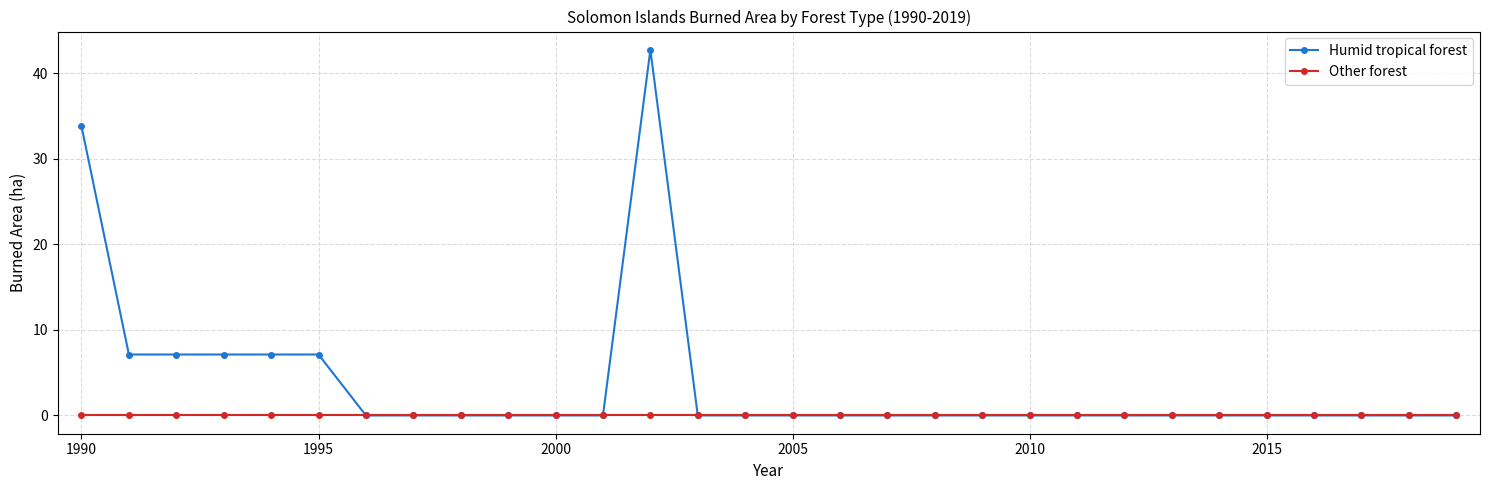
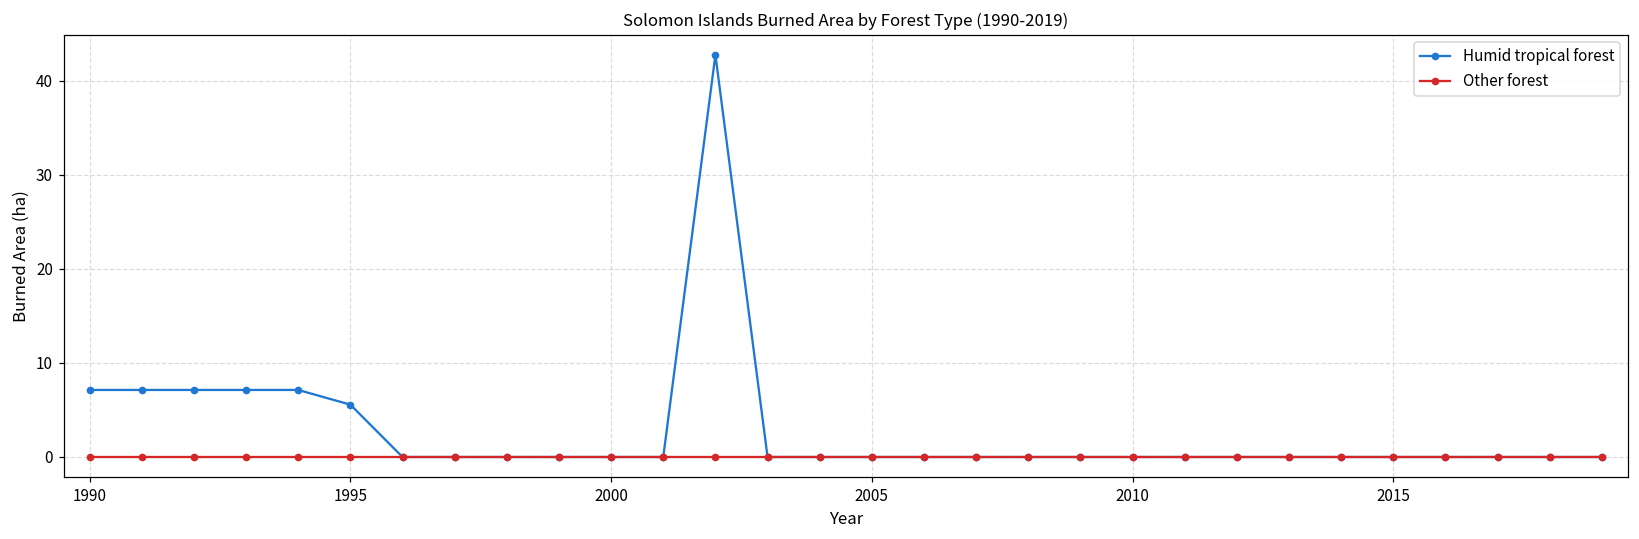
Humid tropical forest, 1990: 34 -> 7
Humid tropical forest, 1995: 7 -> 6
